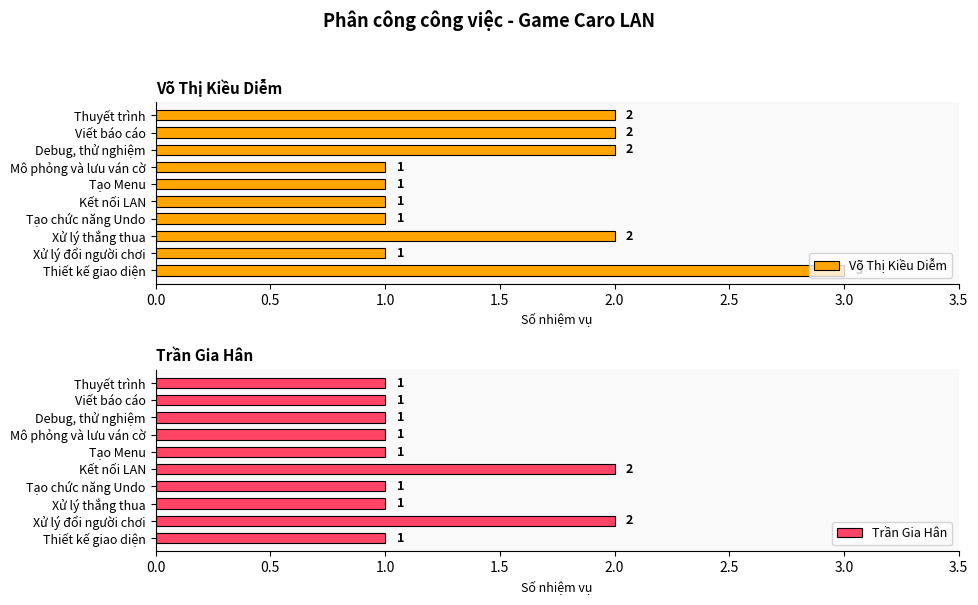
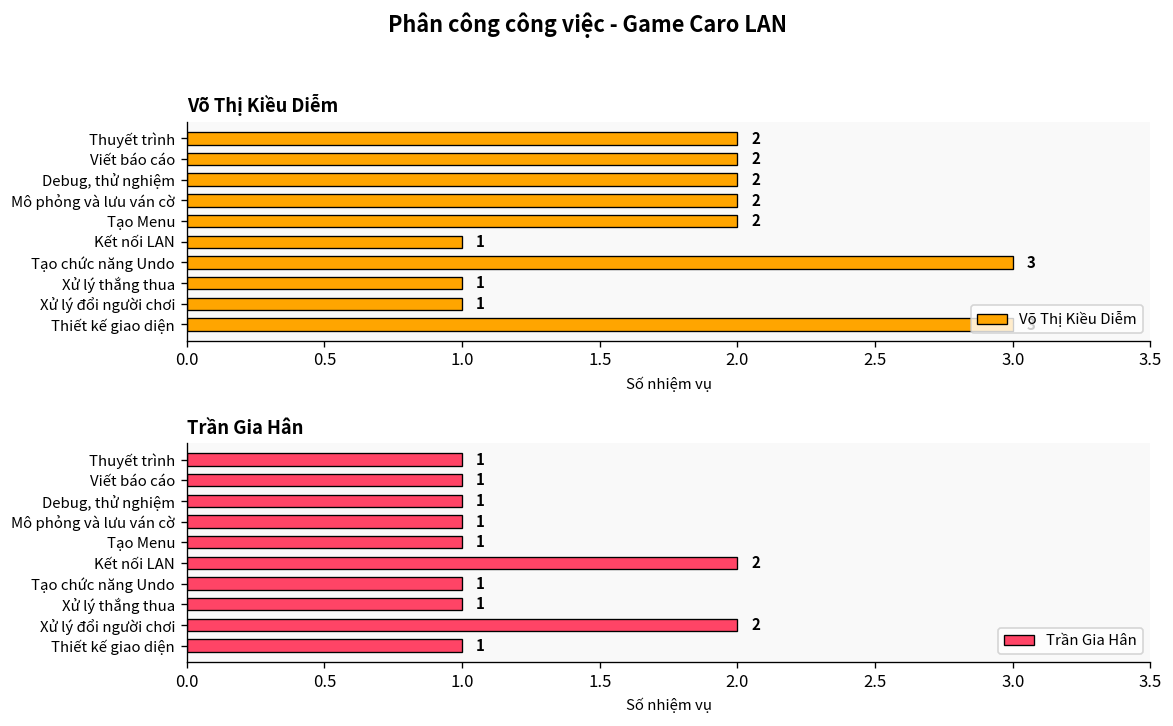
Võ Thị Kiều Diễm, Mô phỏng và lưu ván cờ: 1 -> 2
Võ Thị Kiều Diễm, Tạo Menu: 1 -> 2
Võ Thị Kiều Diễm, Tạo chức năng Undo: 1 -> 3
Võ Thị Kiều Diễm, Xử lý thắng thua: 2 -> 1
